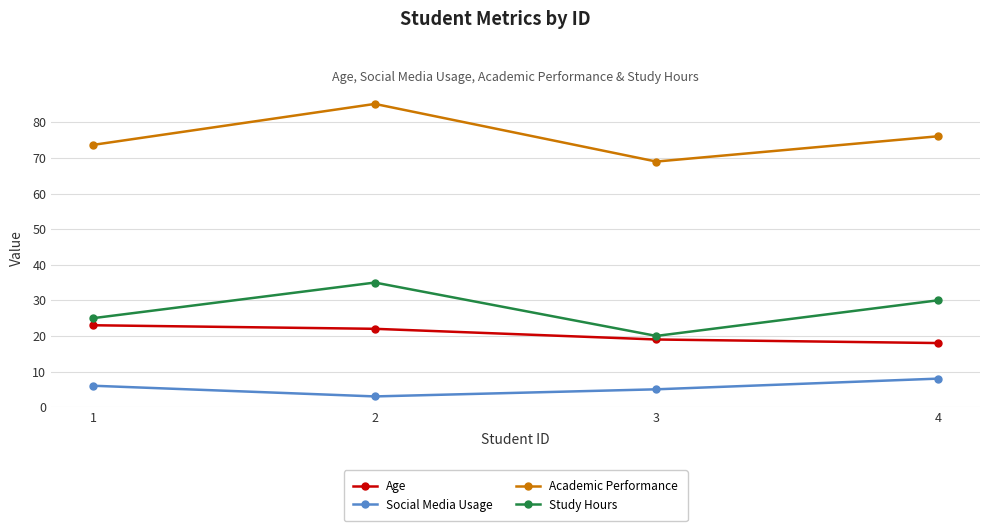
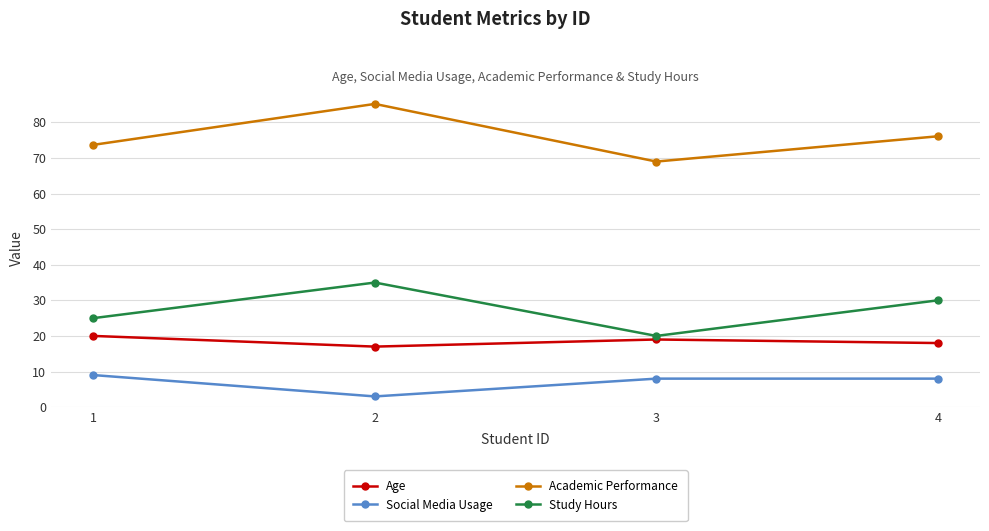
Age, 1: 23 -> 20
Social Media Usage, 1: 6 -> 9
Age, 2: 22 -> 17
Social Media Usage, 3: 5 -> 8
